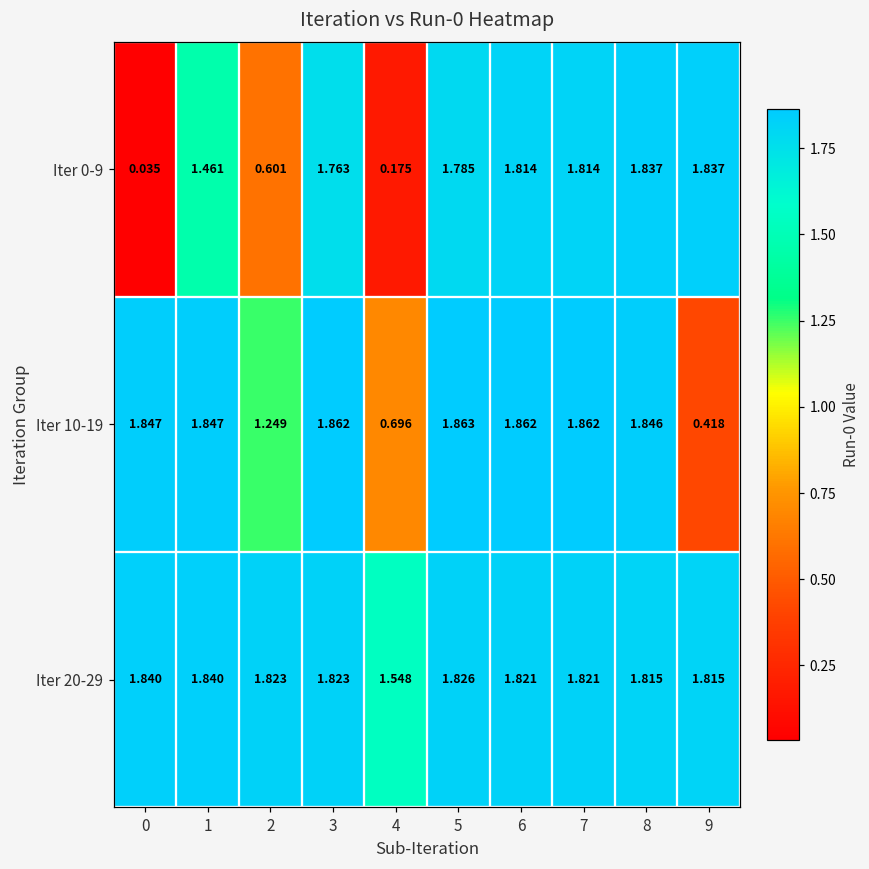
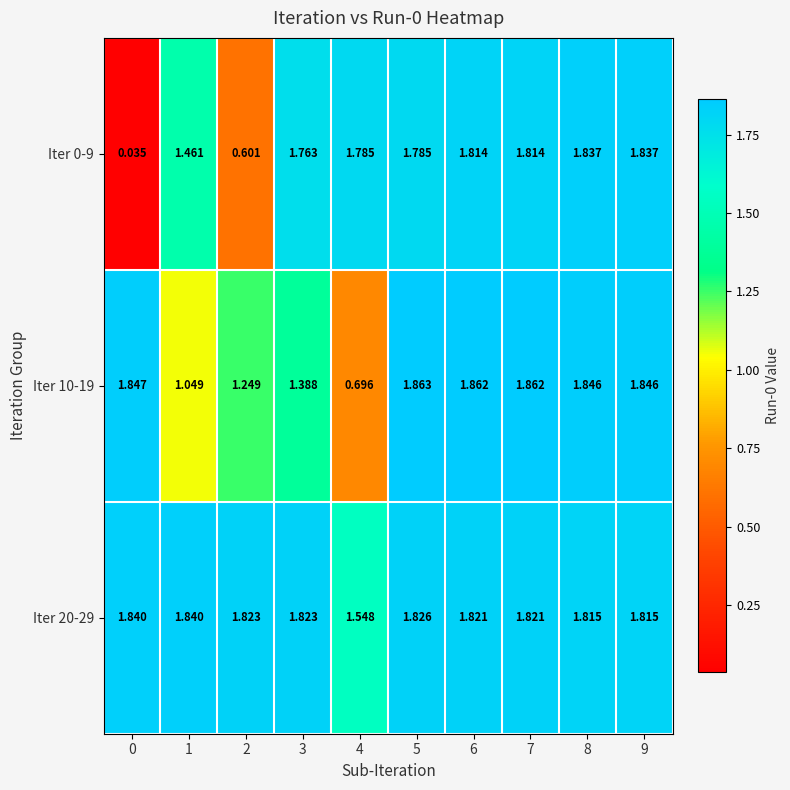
Iter 0-9, 4: 0.175 -> 1.785
Iter 10-19, 1: 1.847 -> 1.049
Iter 10-19, 3: 1.862 -> 1.388
Iter 10-19, 9: 0.418 -> 1.846
